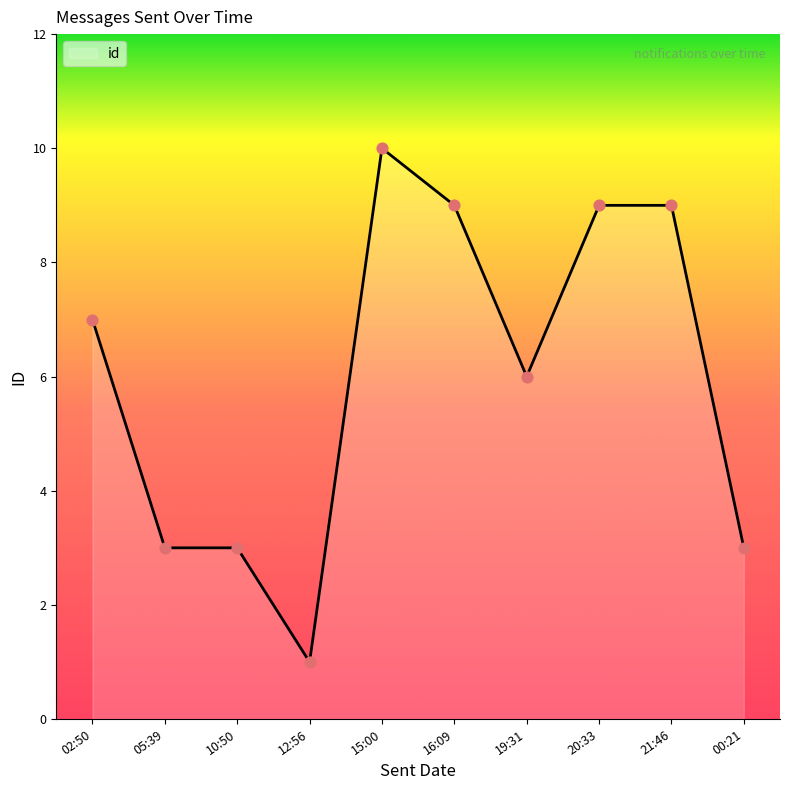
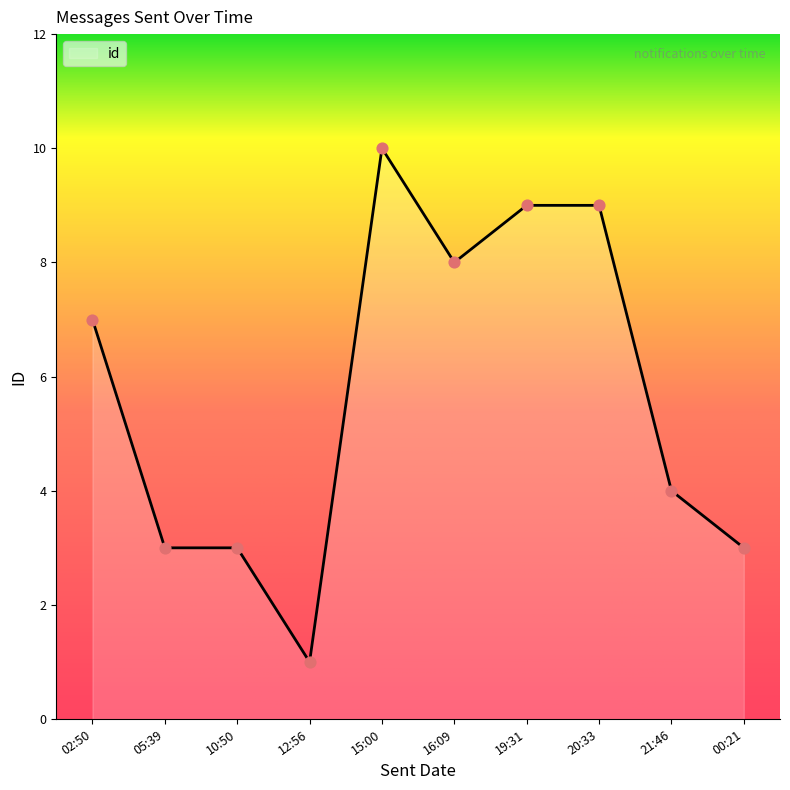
16:09: 9 -> 8
19:31: 6 -> 9
21:46: 9 -> 4
